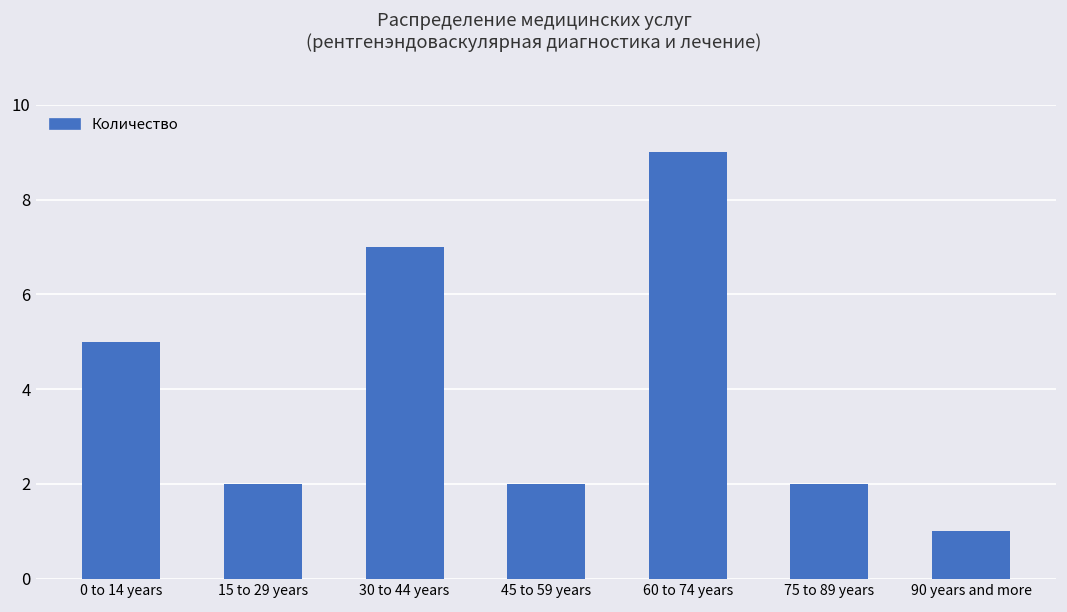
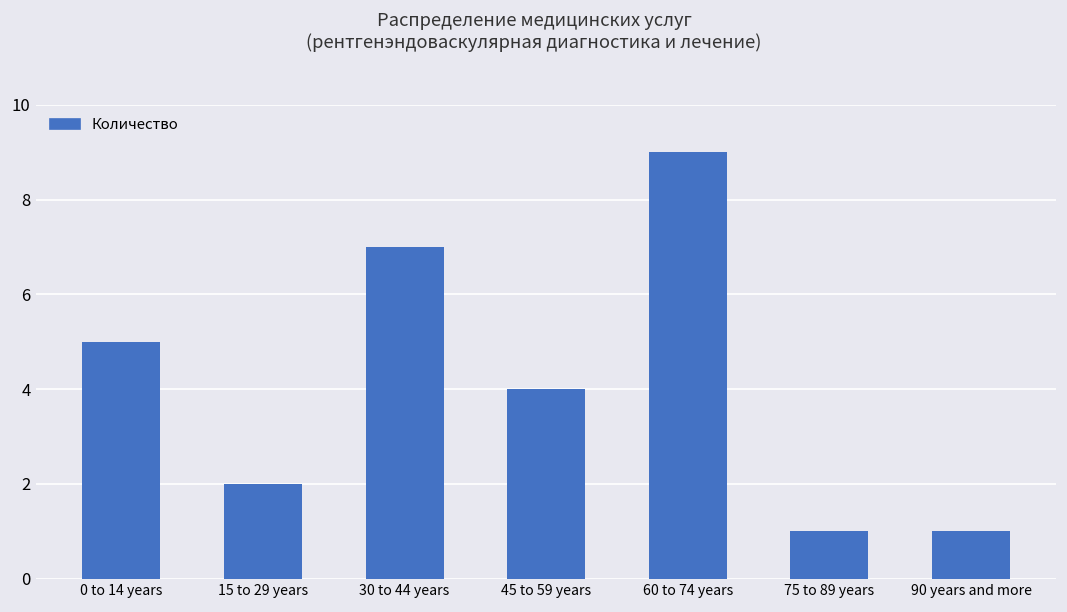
45 to 59 years: 2 -> 4
75 to 89 years: 2 -> 1
